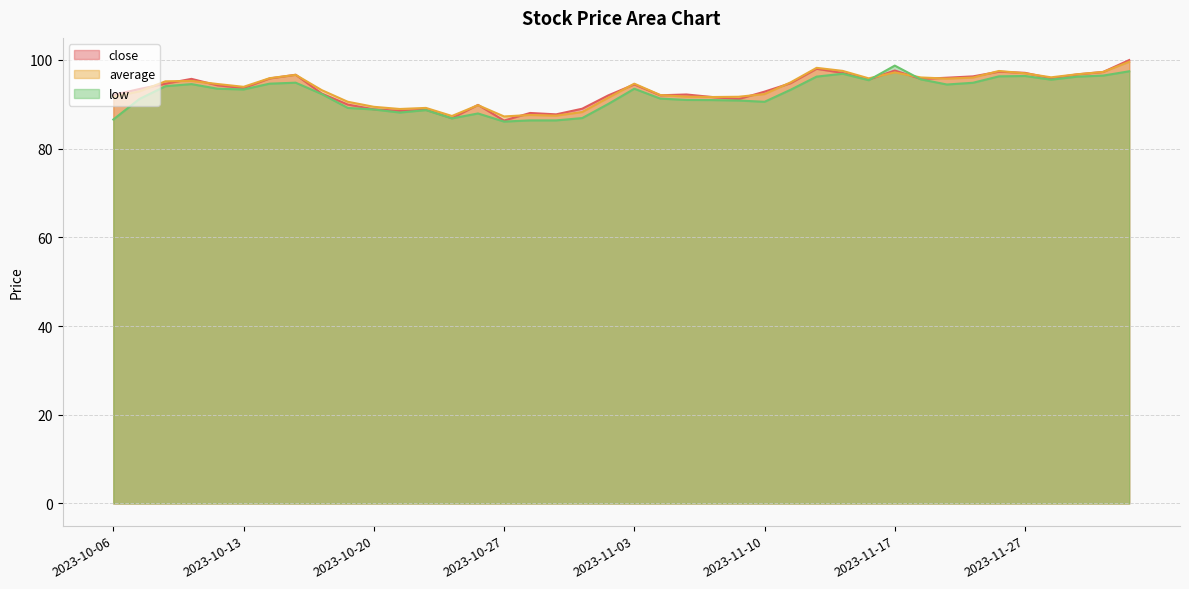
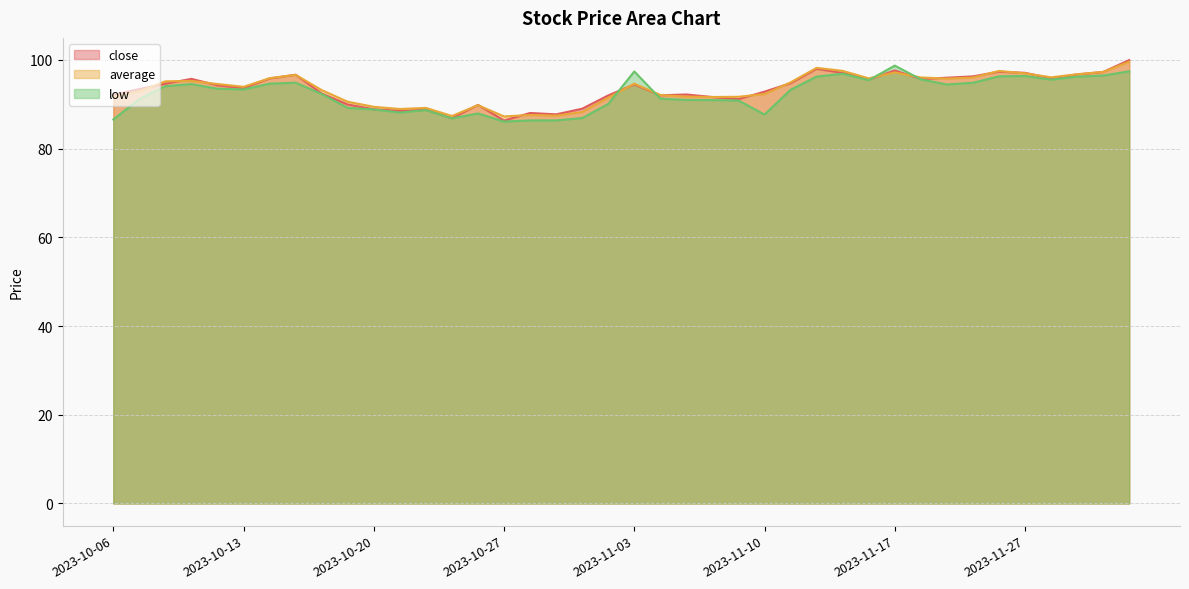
low, 2023-11-03: 94 -> 97
low, 2023-11-10: 91 -> 88
